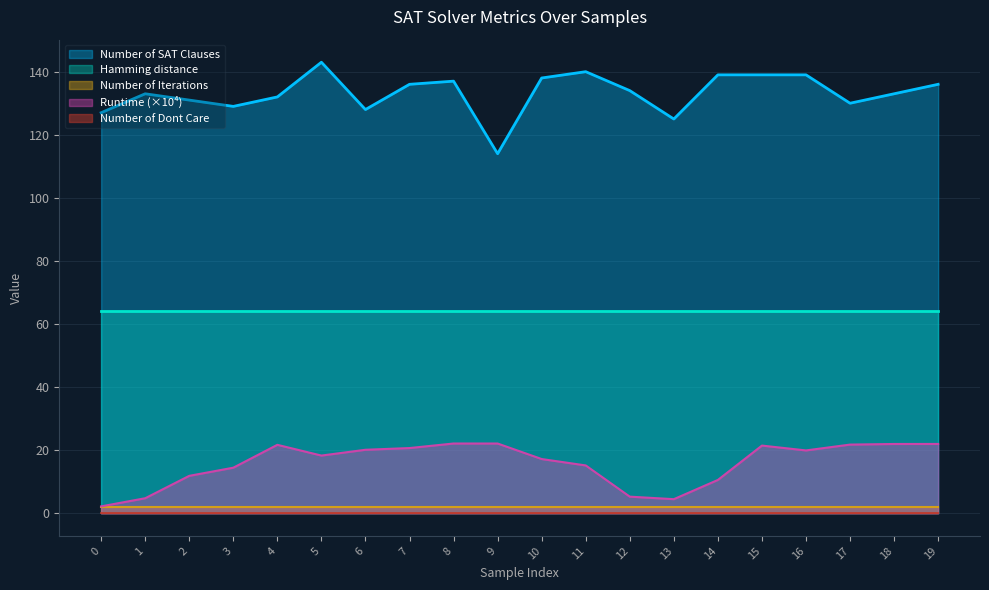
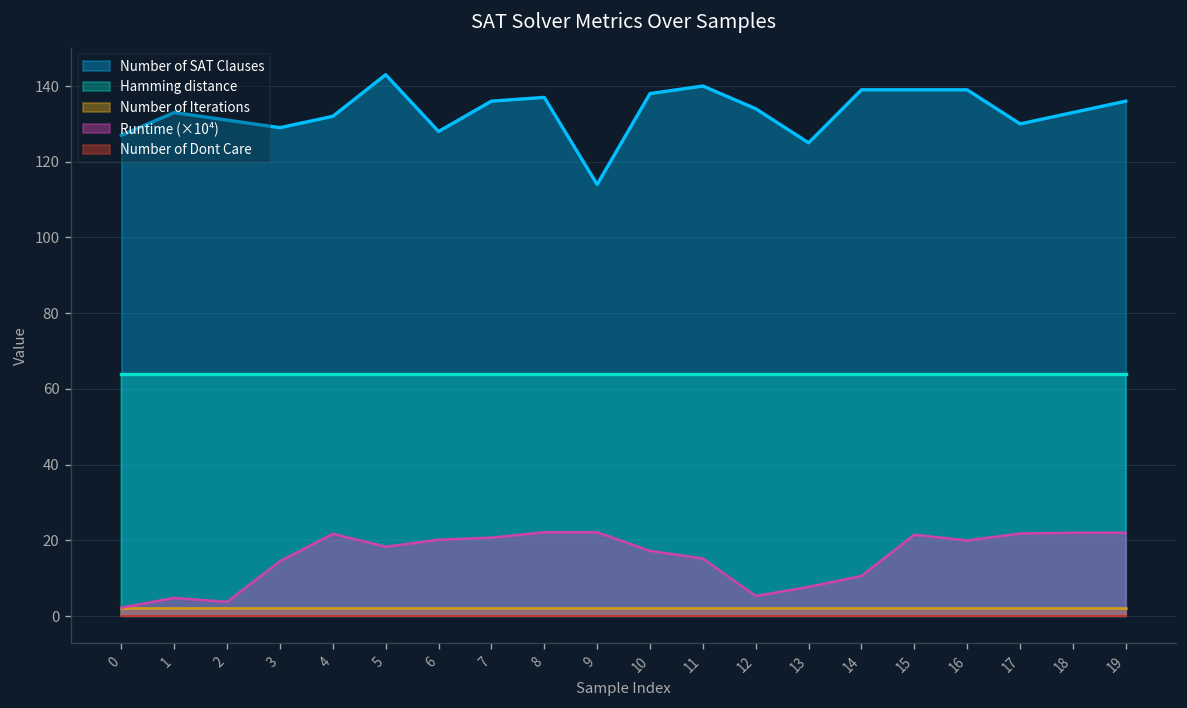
Runtime (×10⁴), 2: 12 -> 4
Runtime (×10⁴), 13: 4 -> 8
